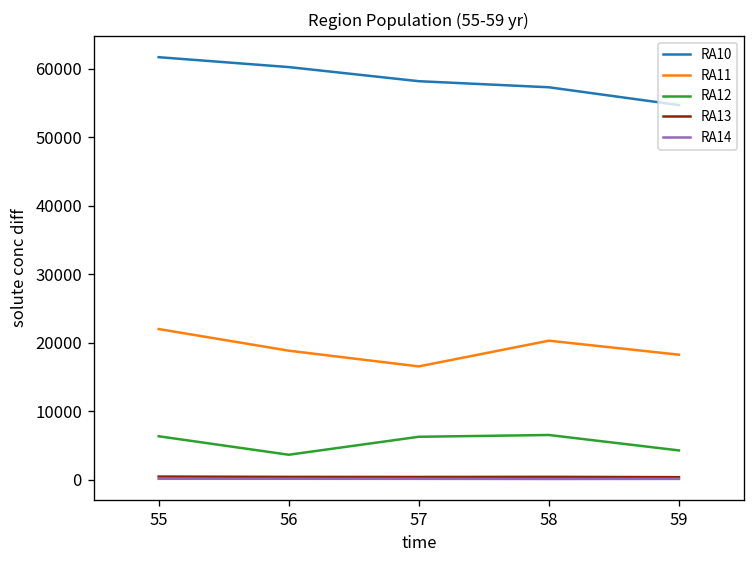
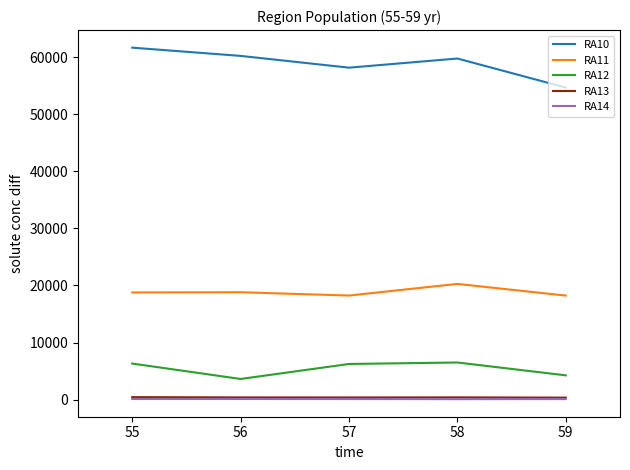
RA11, 55: 22000 -> 19000
RA11, 57: 17000 -> 18000
RA10, 58: 57000 -> 60000
